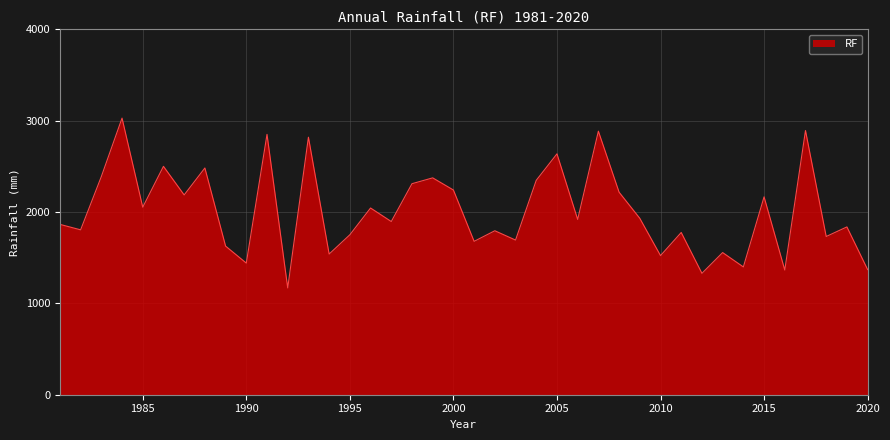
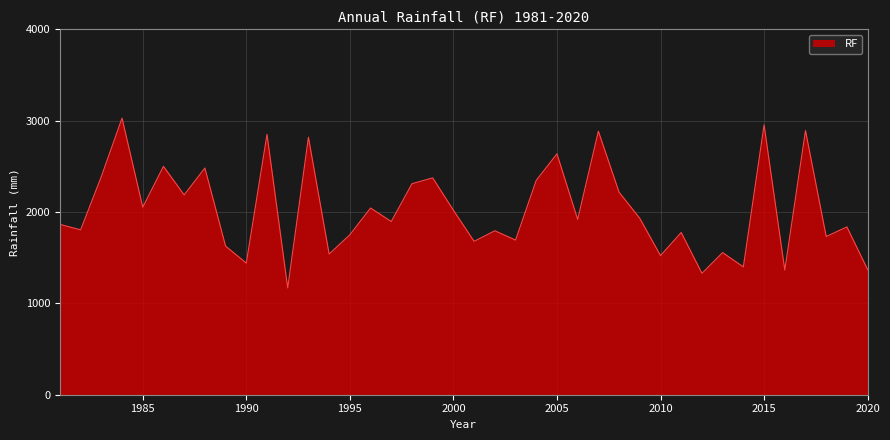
2000: 2200 -> 2000
2015: 2200 -> 3000
